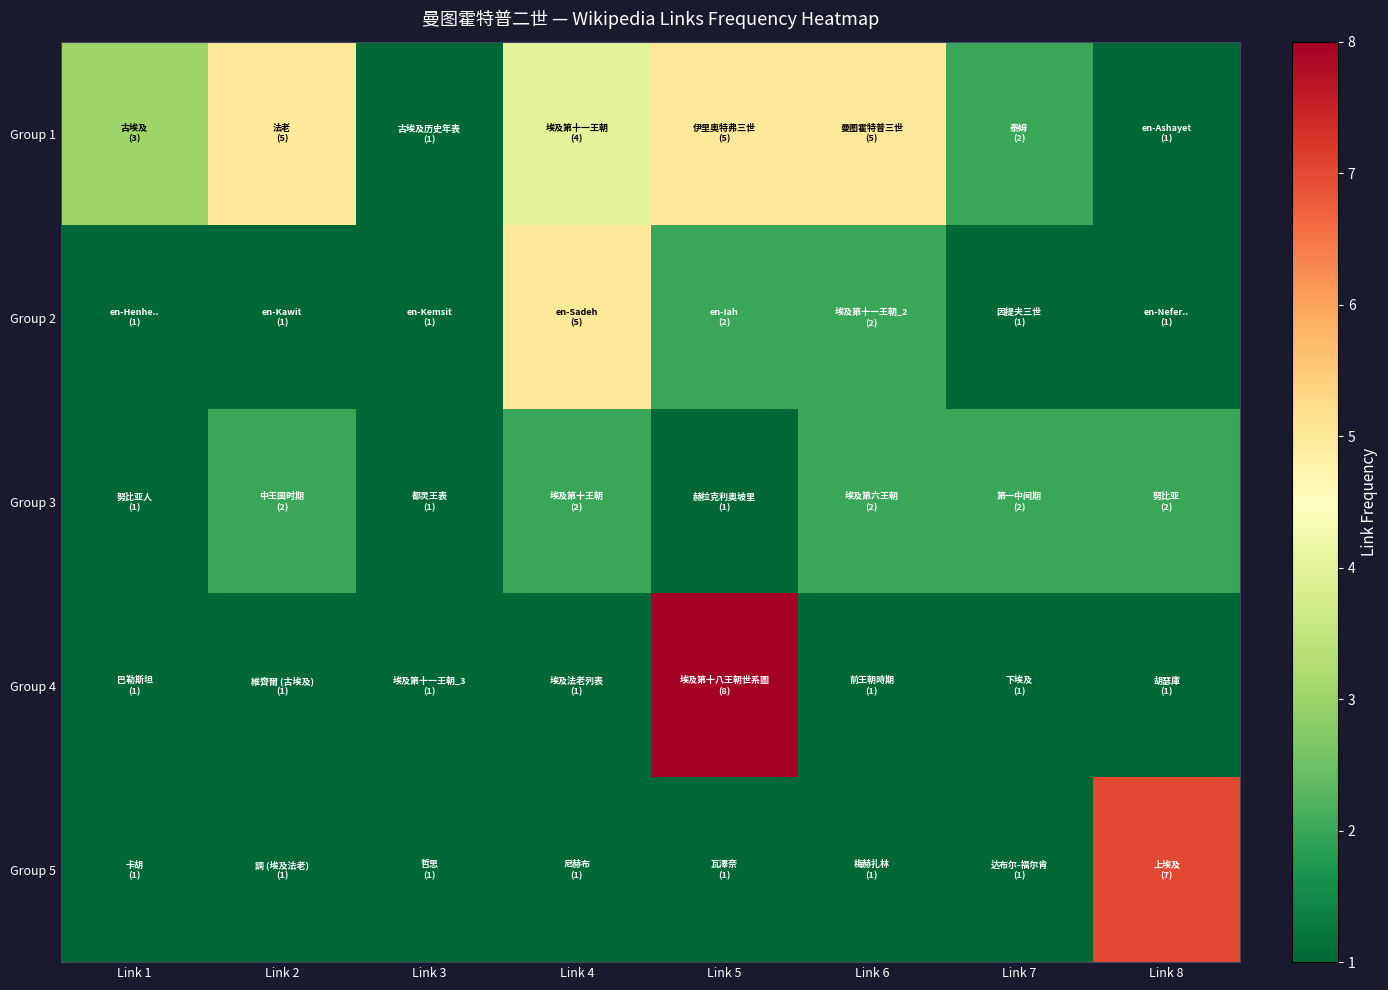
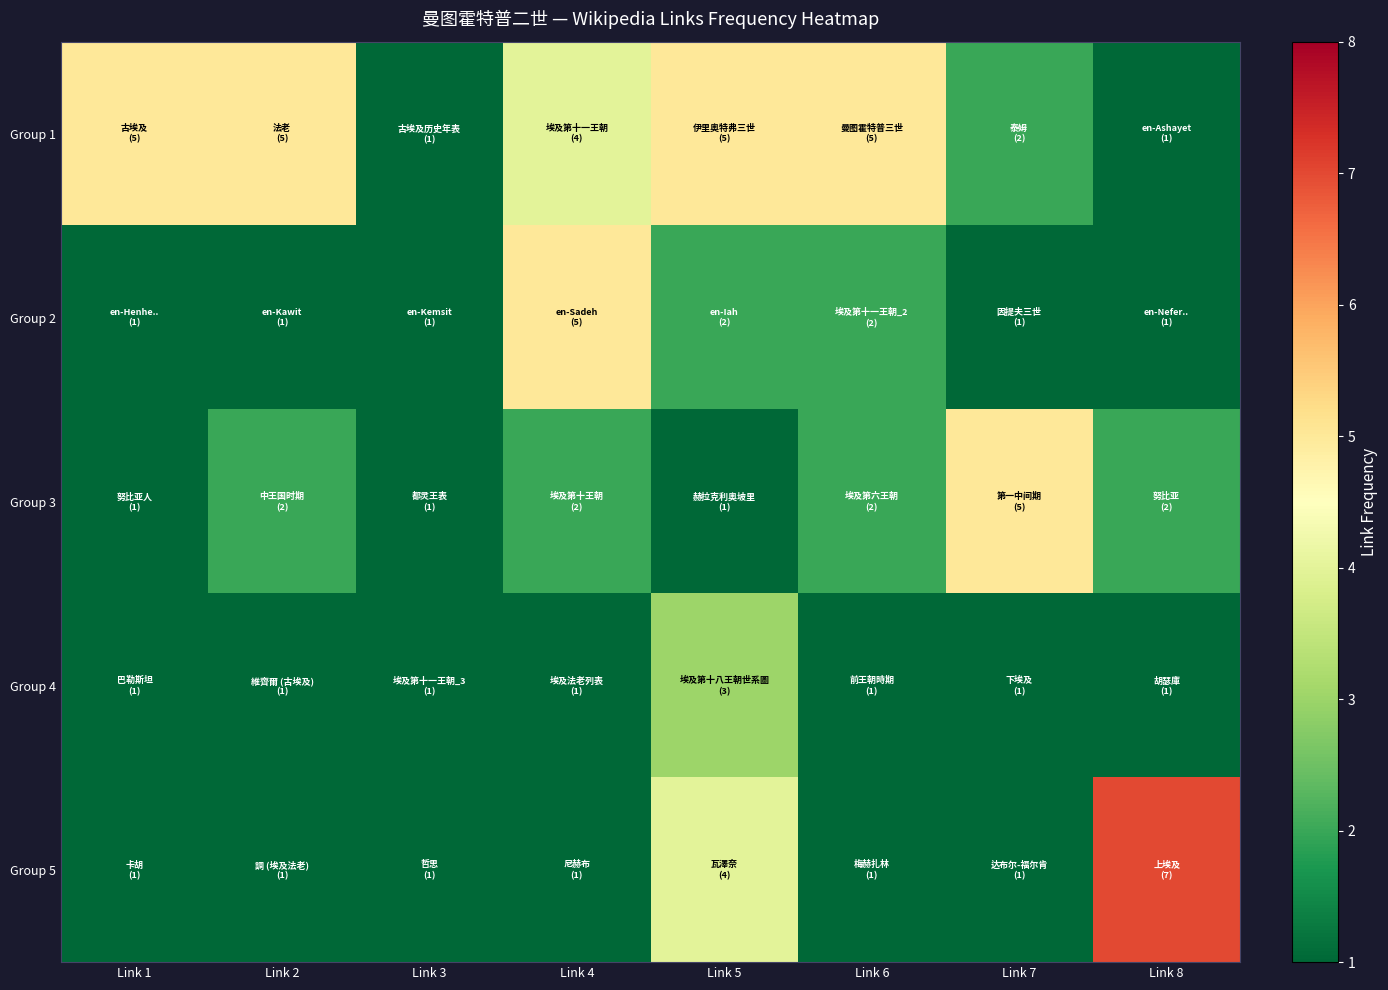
Group 1, Link 1: (3) -> (5)
Group 3, Link 7: (2) -> (5)
Group 4, Link 5: (8) -> (3)
Group 5, Link 5: (1) -> (4)
